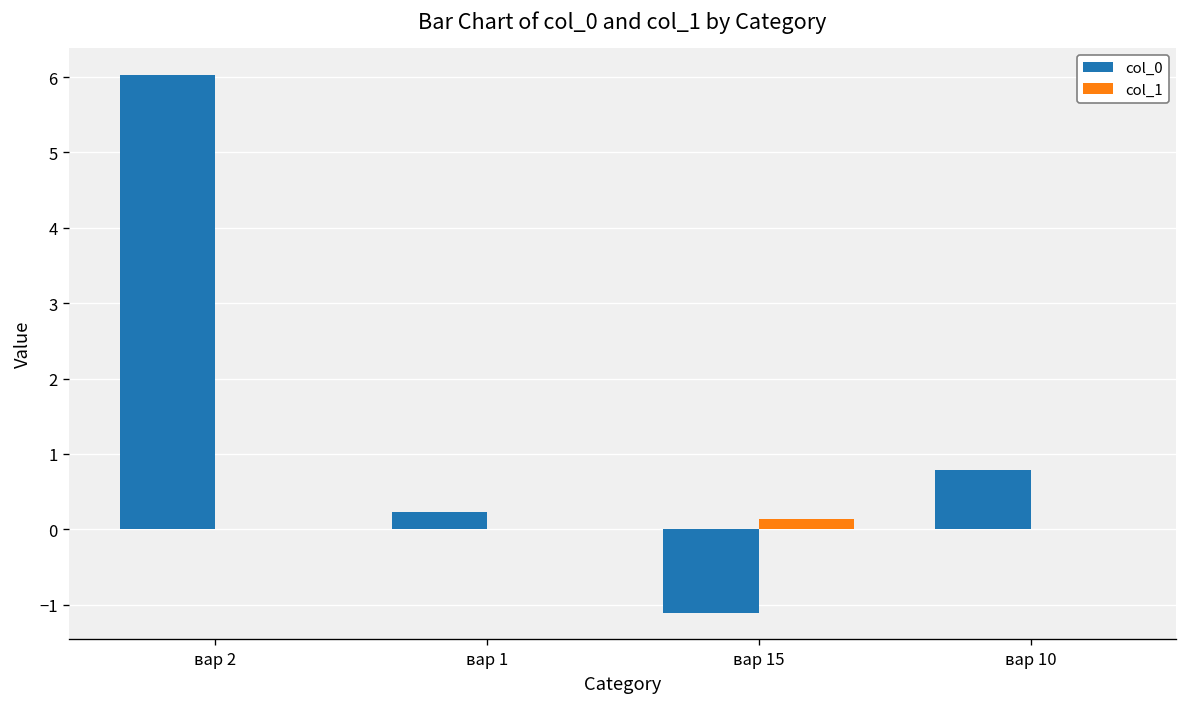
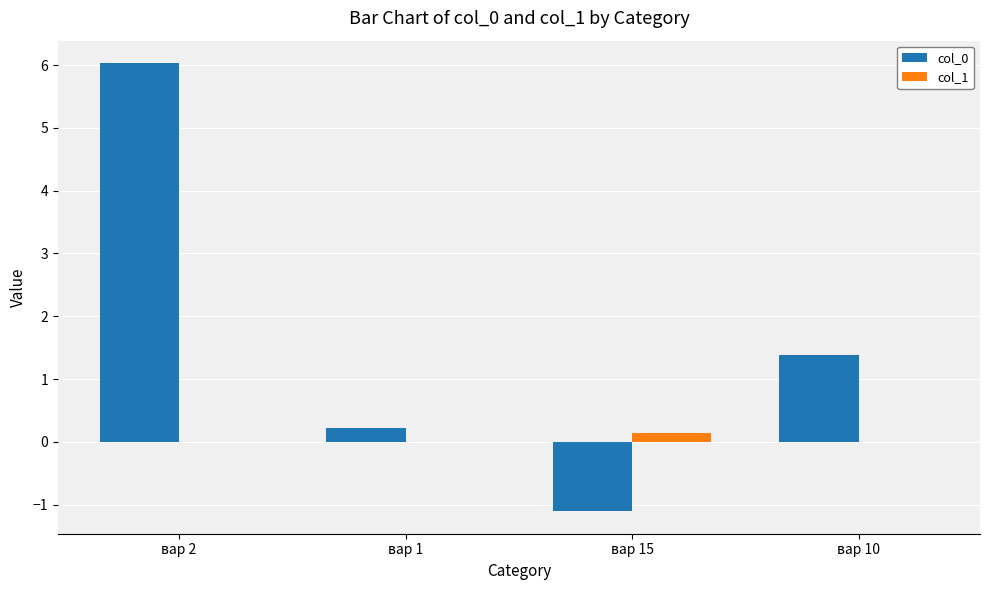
col_0, вар 10: 0.8 -> 1.4
